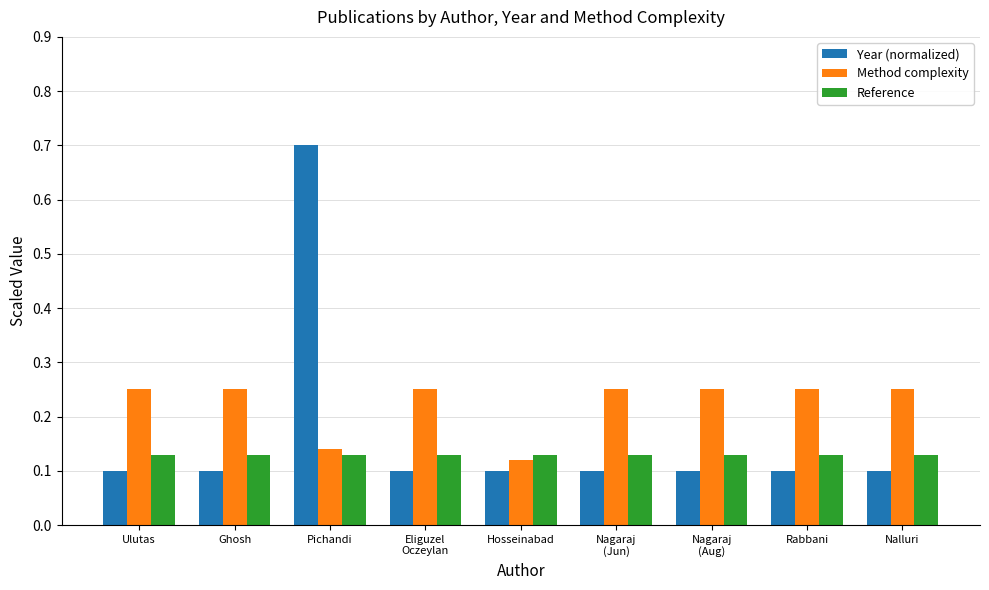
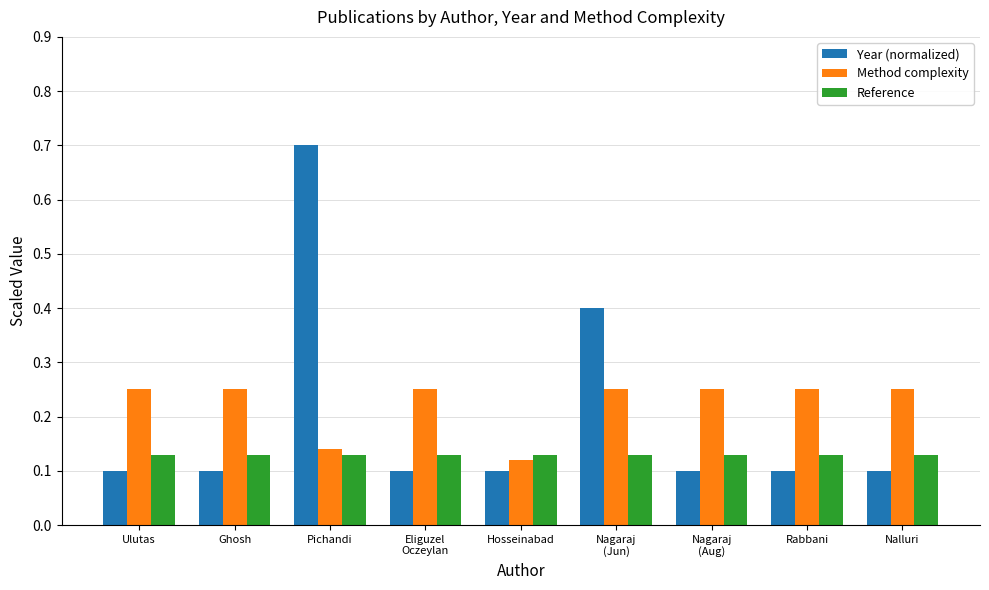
Year (normalized), Nagaraj (Jun): 0.10 -> 0.40
